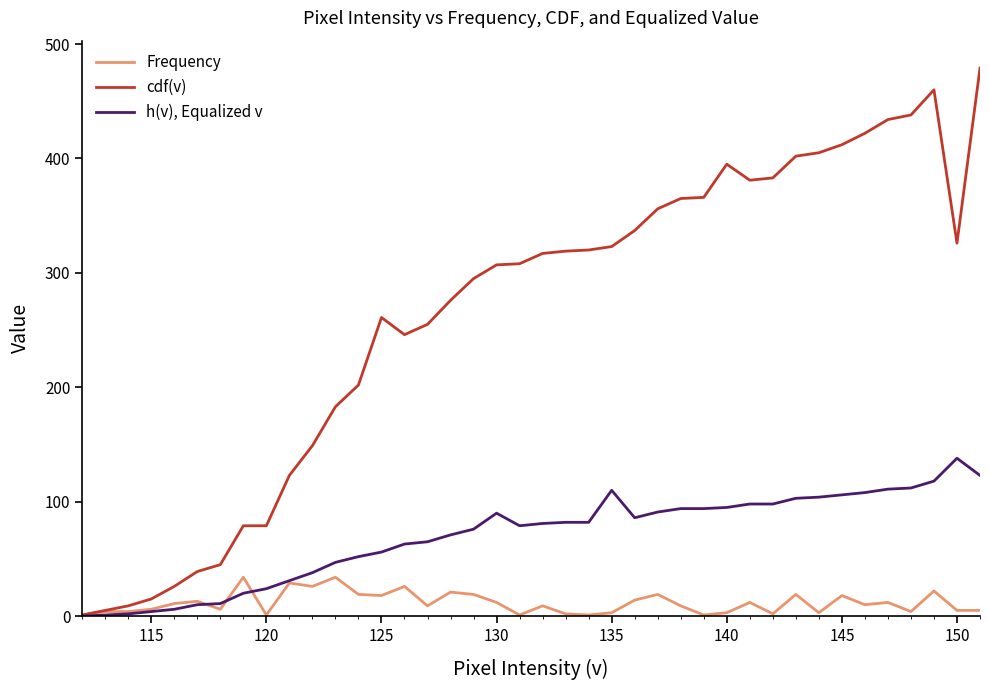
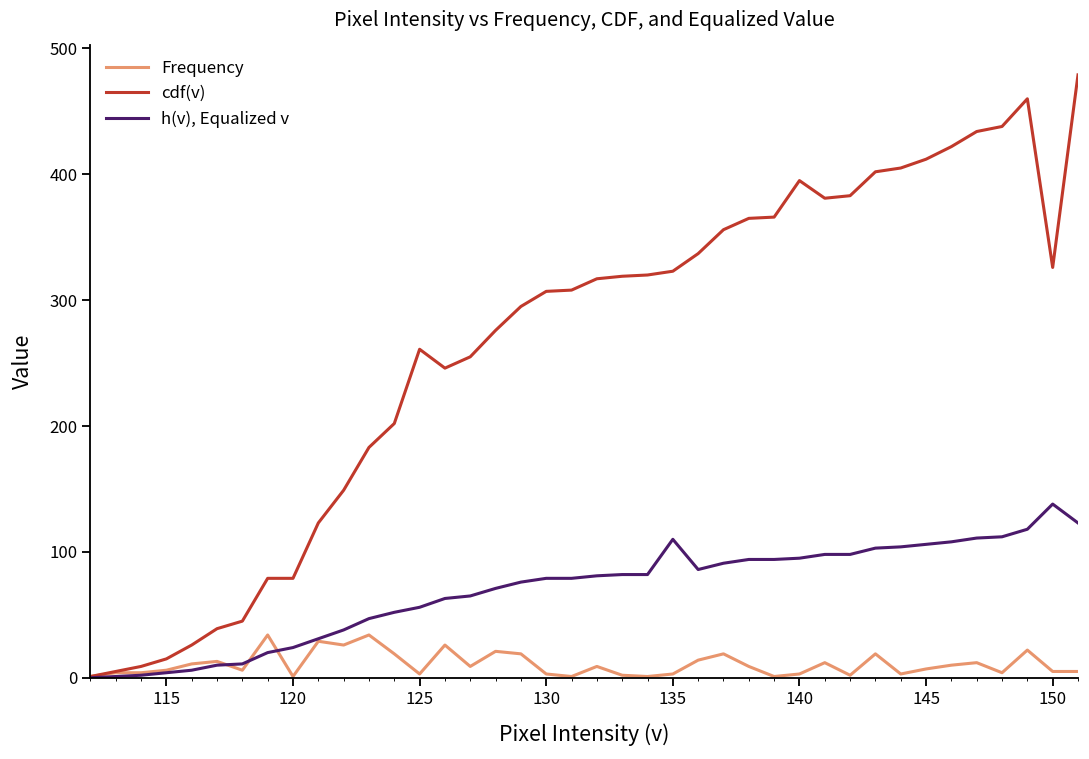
Frequency, 125: 18 -> 3
Frequency, 130: 12 -> 3
h(v), Equalized v, 130: 90 -> 79
Frequency, 145: 18 -> 7
